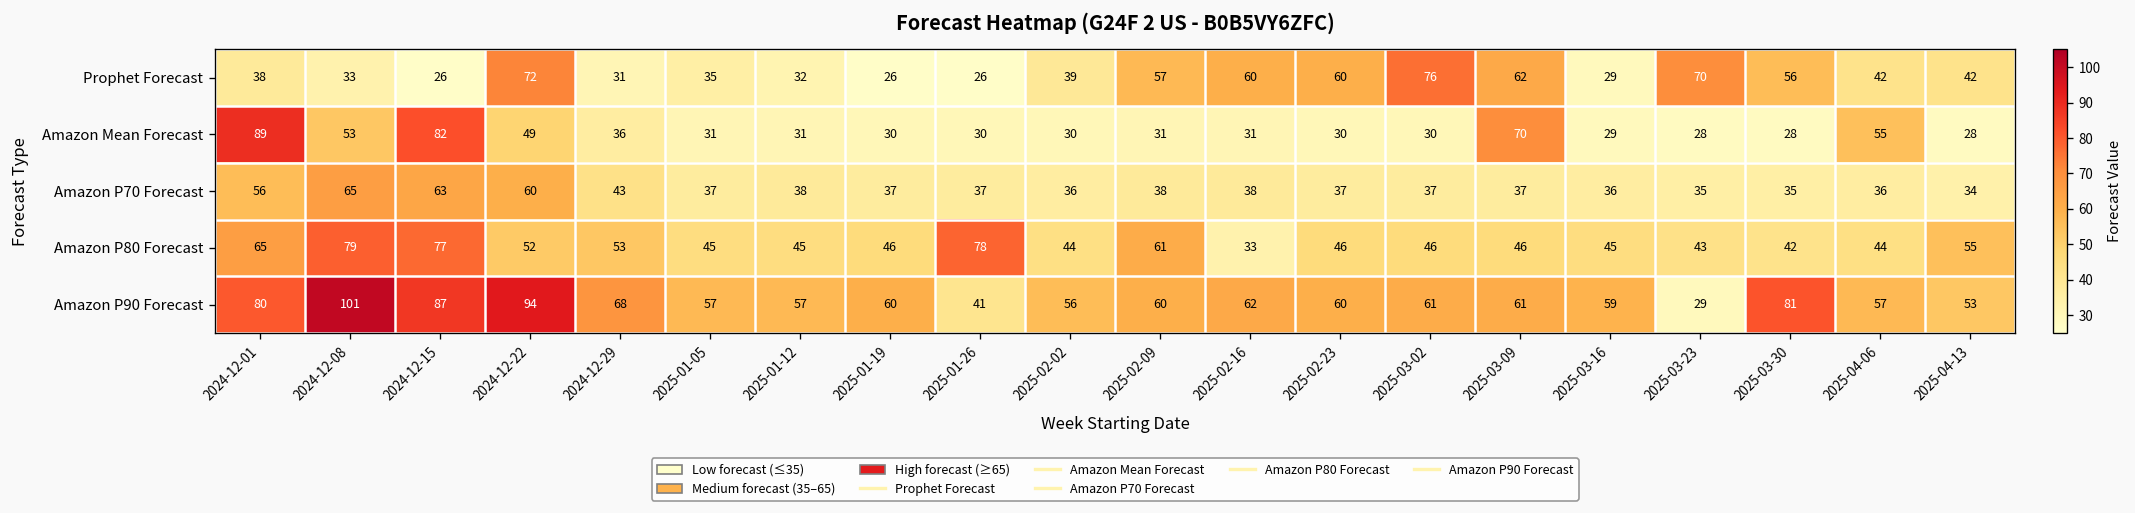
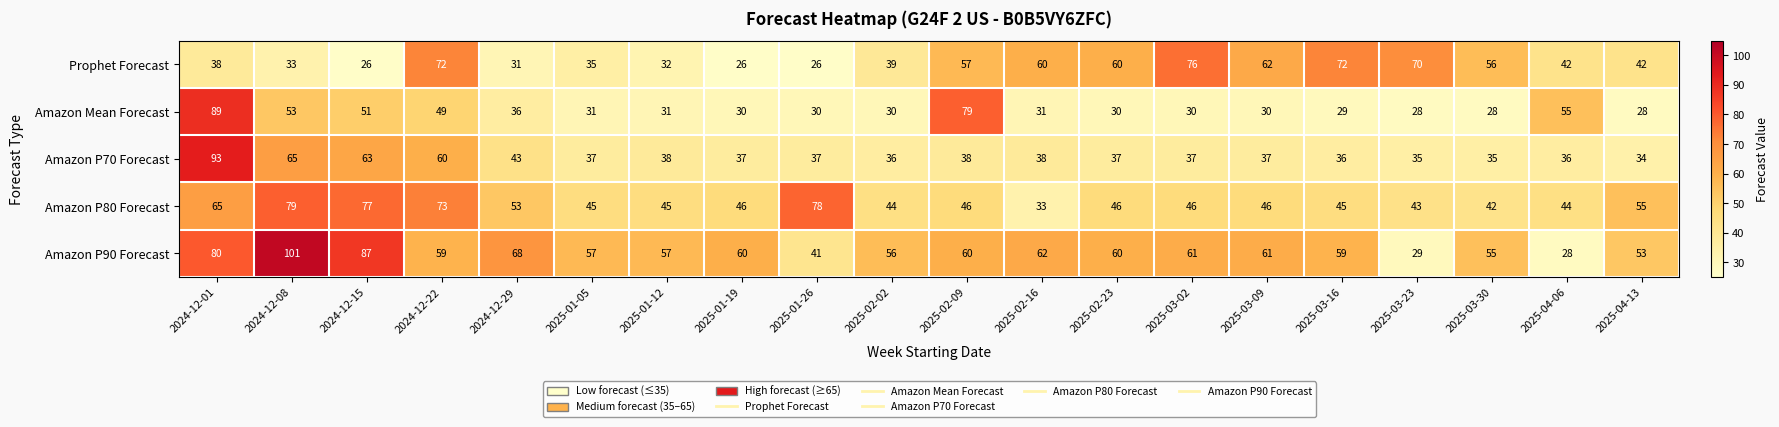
Prophet Forecast, 2025-03-16: 29 -> 72
Amazon Mean Forecast, 2024-12-15: 82 -> 51
Amazon Mean Forecast, 2025-02-09: 31 -> 79
Amazon Mean Forecast, 2025-03-09: 70 -> 30
Amazon P70 Forecast, 2024-12-01: 56 -> 93
Amazon P80 Forecast, 2024-12-22: 52 -> 73
Amazon P80 Forecast, 2025-02-09: 61 -> 46
Amazon P90 Forecast, 2024-12-22: 94 -> 59
Amazon P90 Forecast, 2025-03-30: 81 -> 55
Amazon P90 Forecast, 2025-04-06: 57 -> 28
